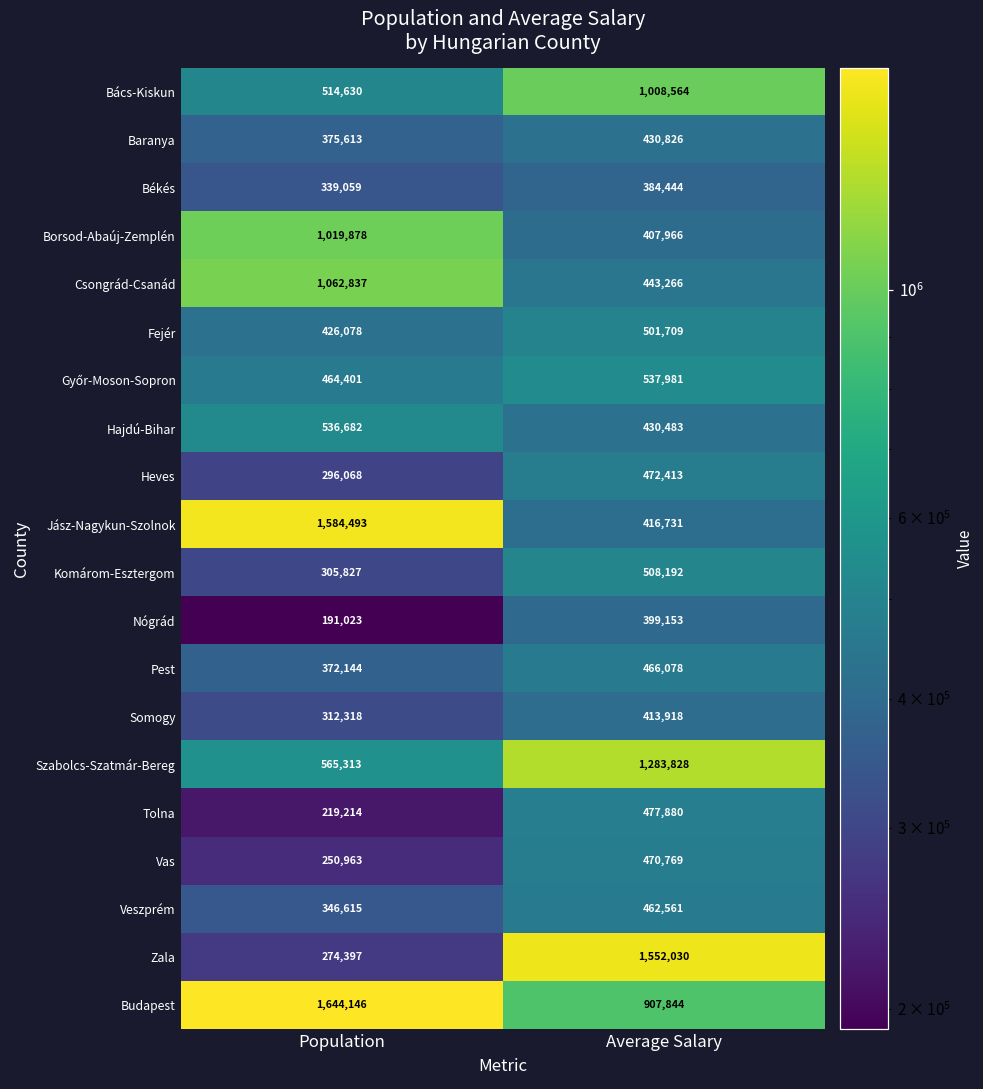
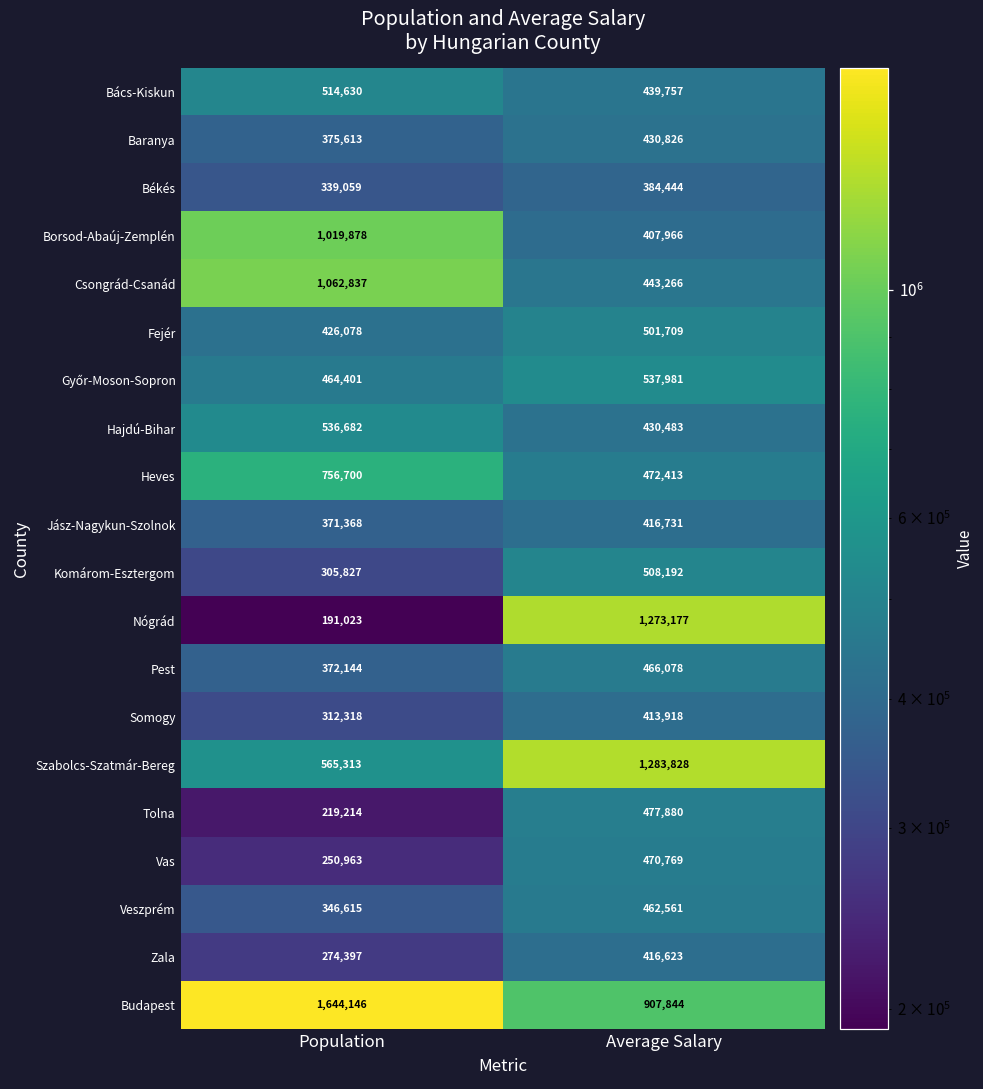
Bács-Kiskun, Average Salary: 1,008,564 -> 439,757
Heves, Population: 296,068 -> 756,700
Jász-Nagykun-Szolnok, Population: 1,584,493 -> 371,368
Nógrád, Average Salary: 399,153 -> 1,273,177
Zala, Average Salary: 1,552,030 -> 416,623
